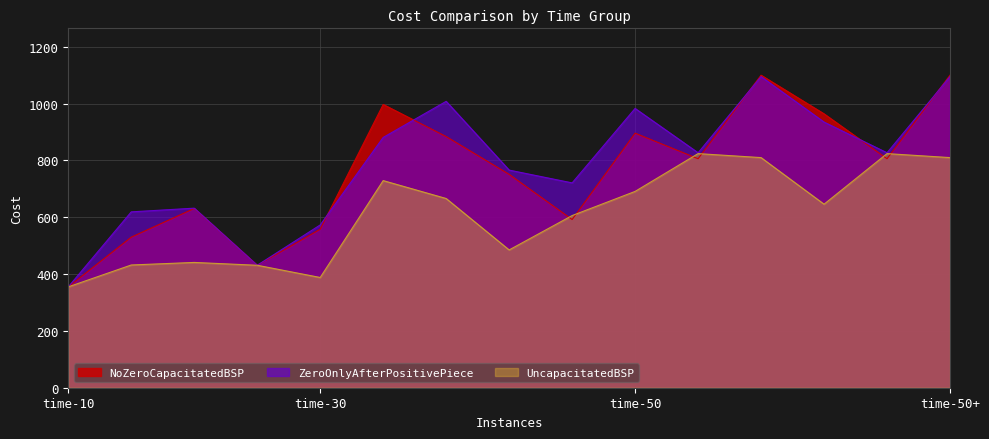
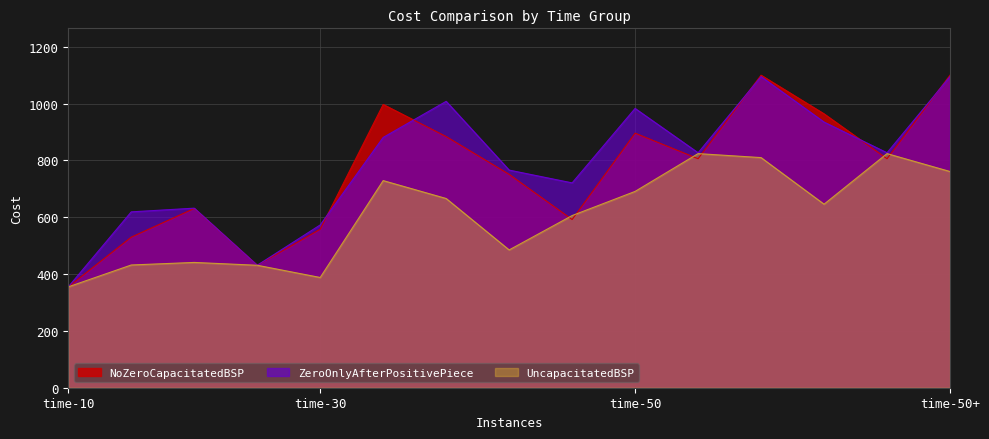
UncapacitatedBSP, time-50+: 810 -> 760
